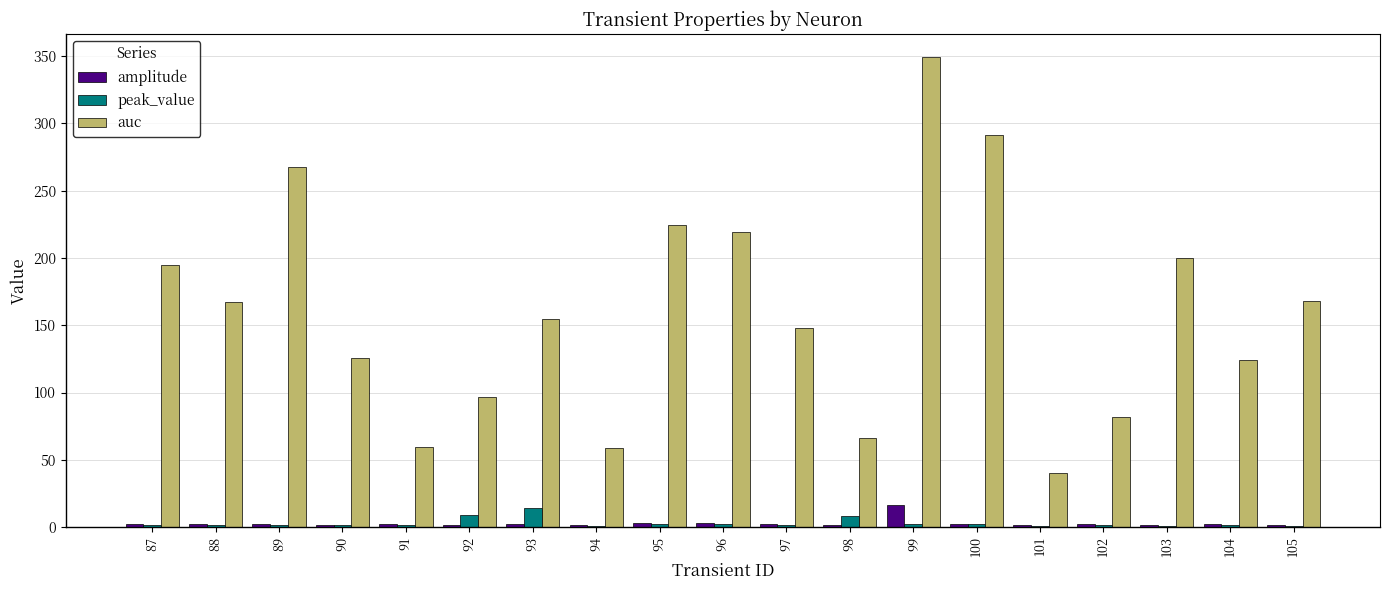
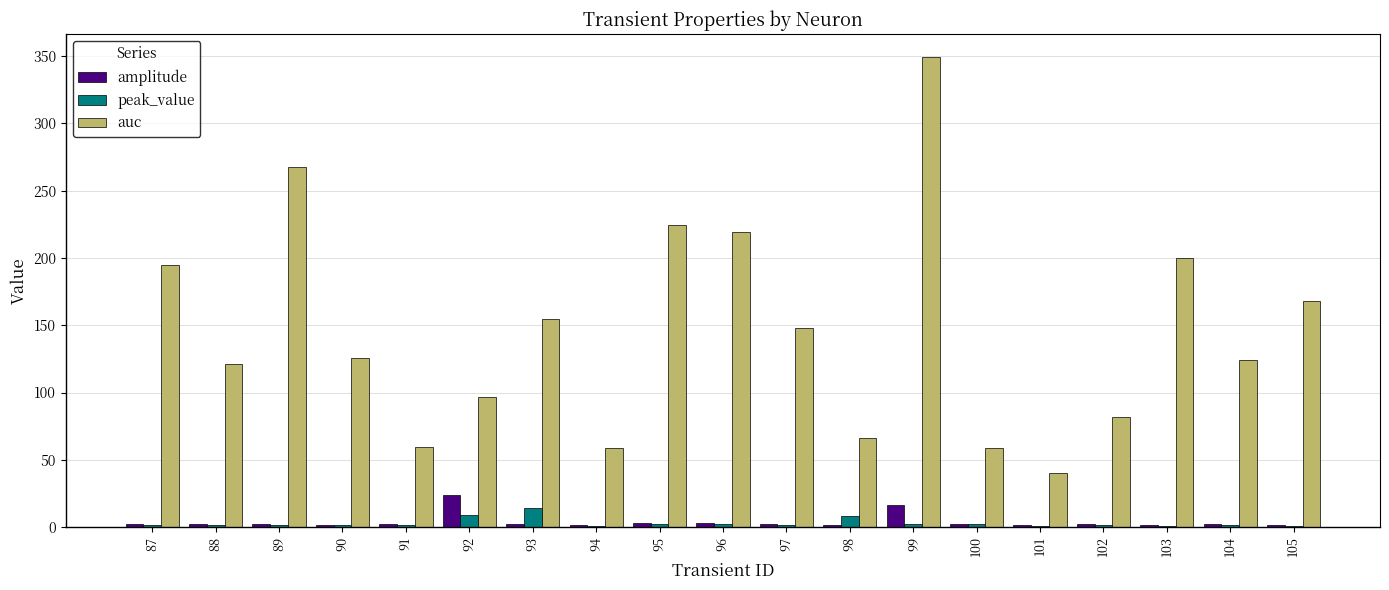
auc, 88: 167 -> 121
amplitude, 92: 2 -> 24
auc, 100: 292 -> 59
